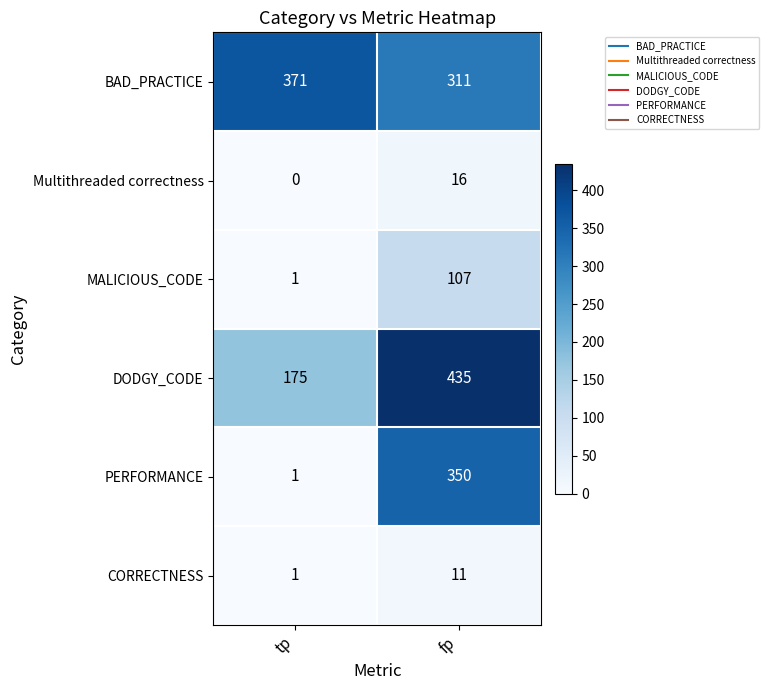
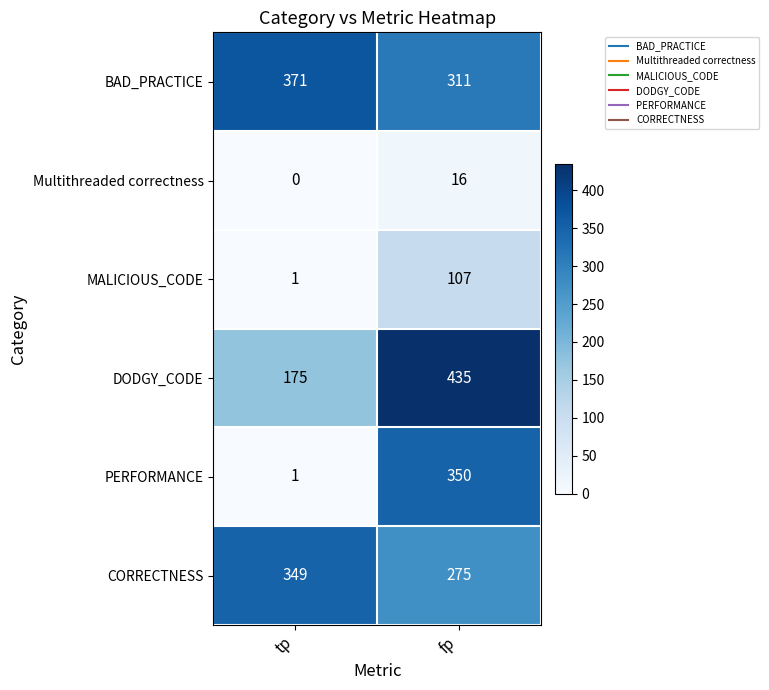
CORRECTNESS, tp: 1 -> 349
CORRECTNESS, fp: 11 -> 275
